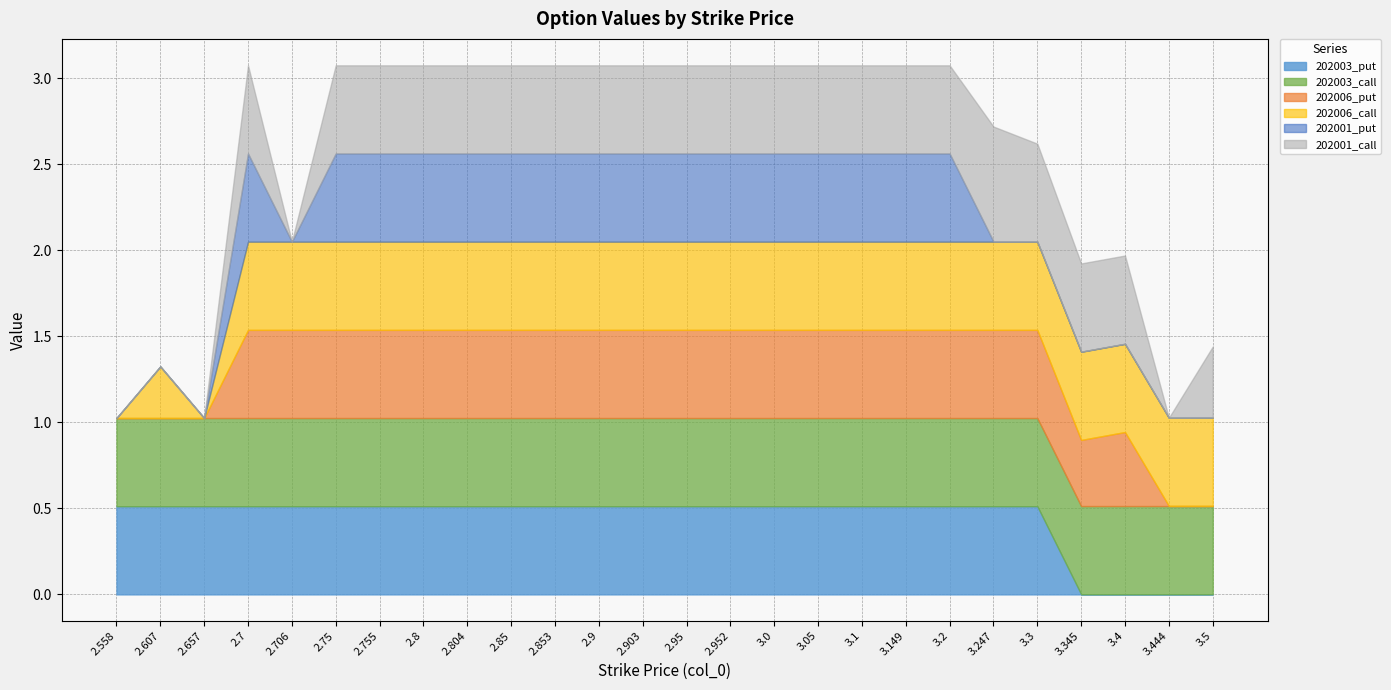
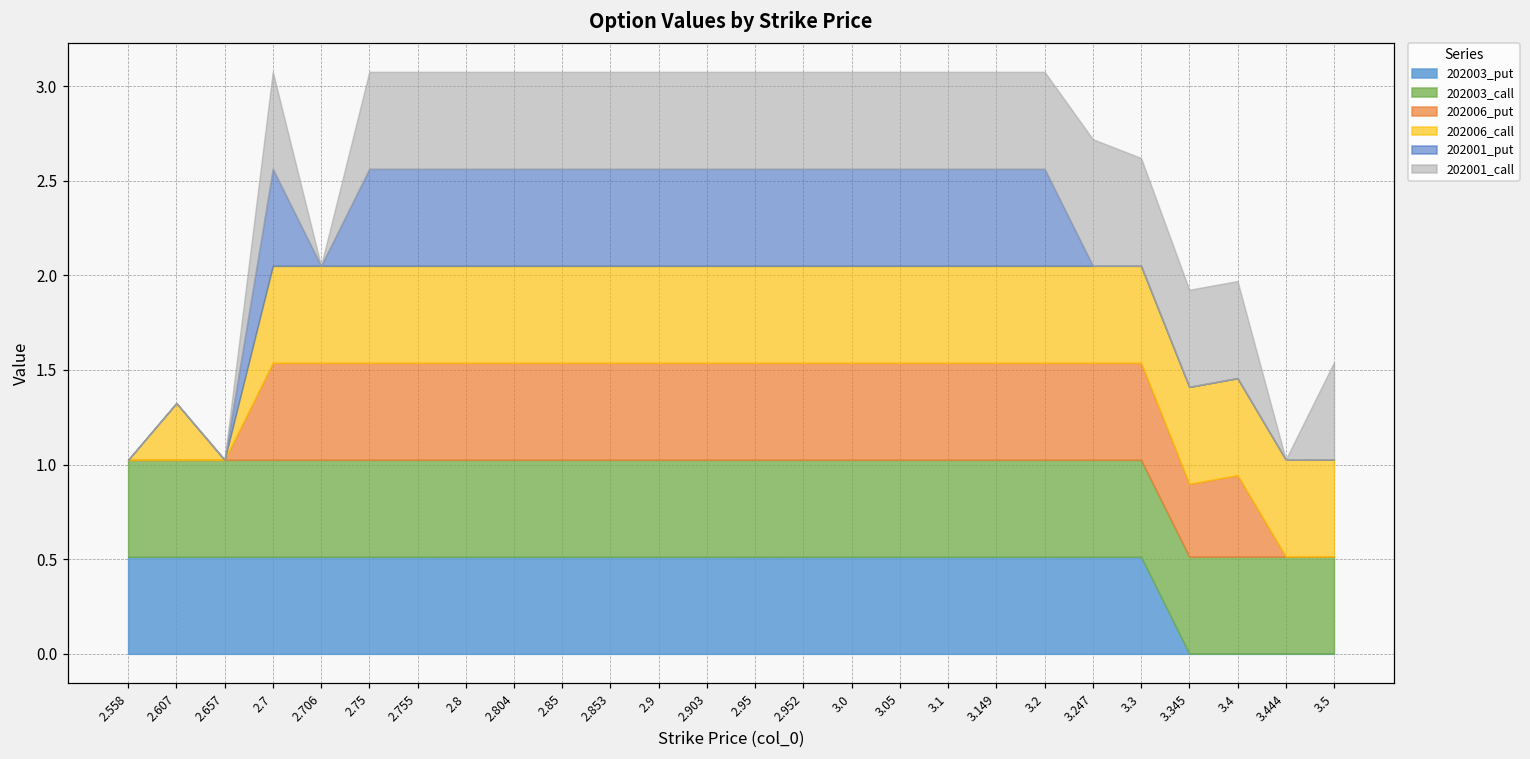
202001_call, 3.5: 0.41 -> 0.51
